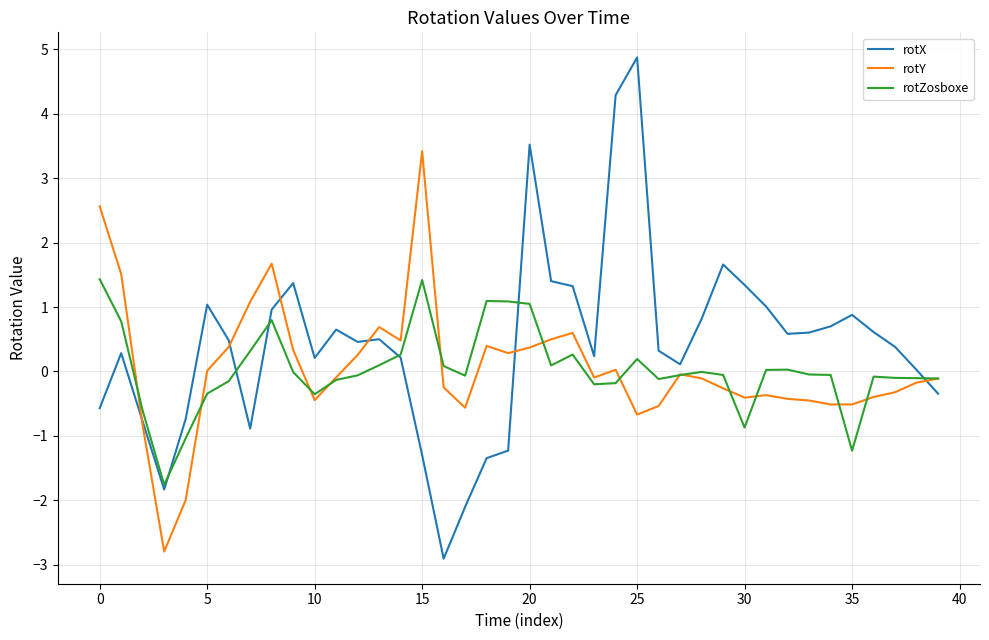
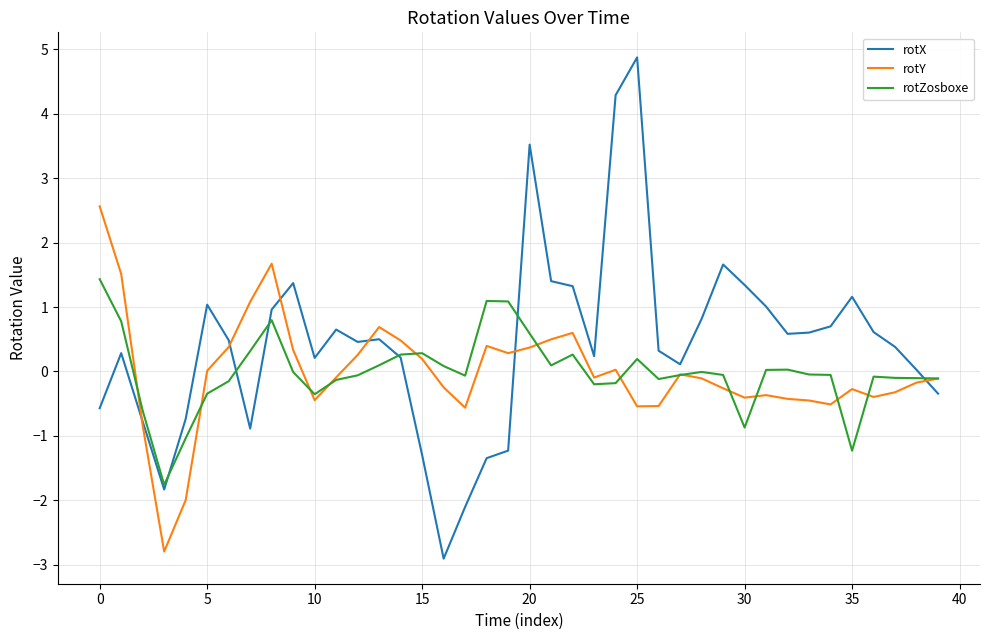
rotY, 15: 3.4 -> 0.2
rotZosboxe, 15: 1.4 -> 0.3
rotZosboxe, 20: 1.0 -> 0.6
rotY, 25: -0.7 -> -0.5
rotX, 35: 0.9 -> 1.2
rotY, 35: -0.5 -> -0.3
